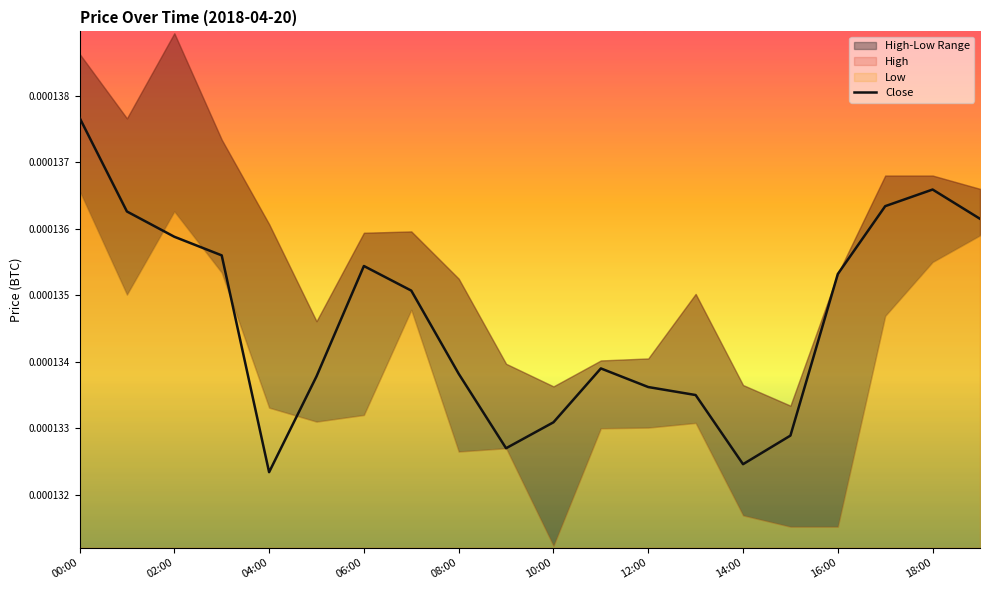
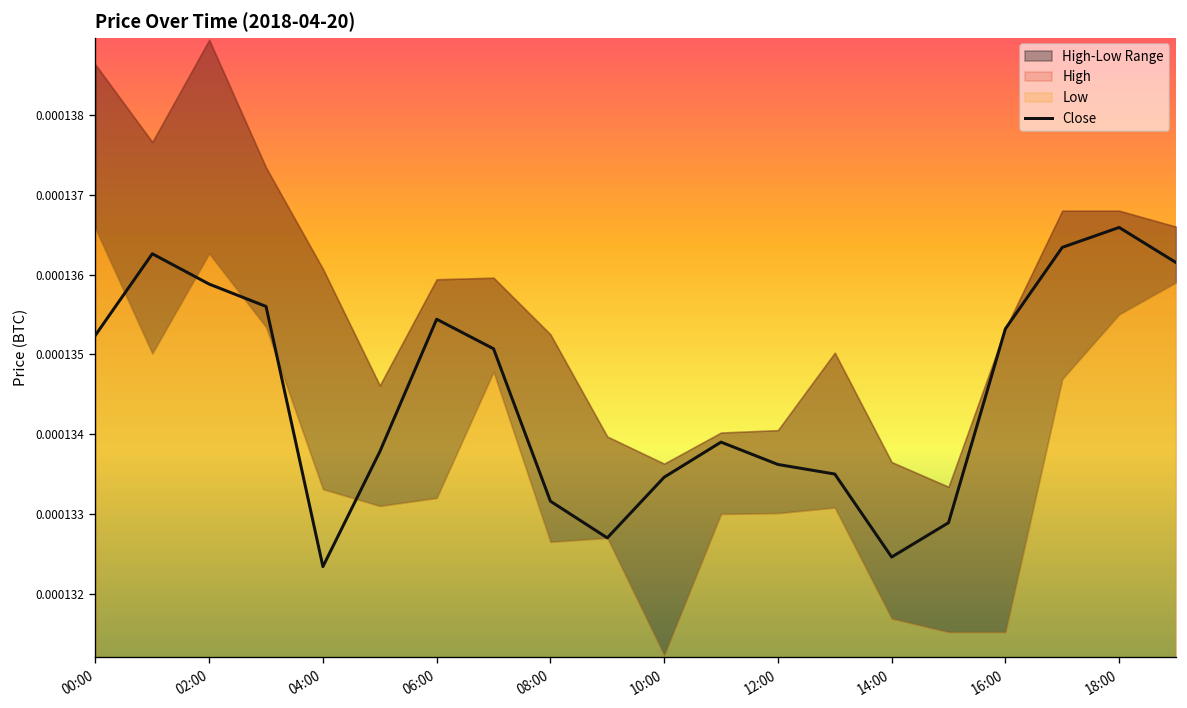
Close, 00:00: 0.0001377 -> 0.0001352
Close, 08:00: 0.0001338 -> 0.0001332
Close, 10:00: 0.0001331 -> 0.0001335
